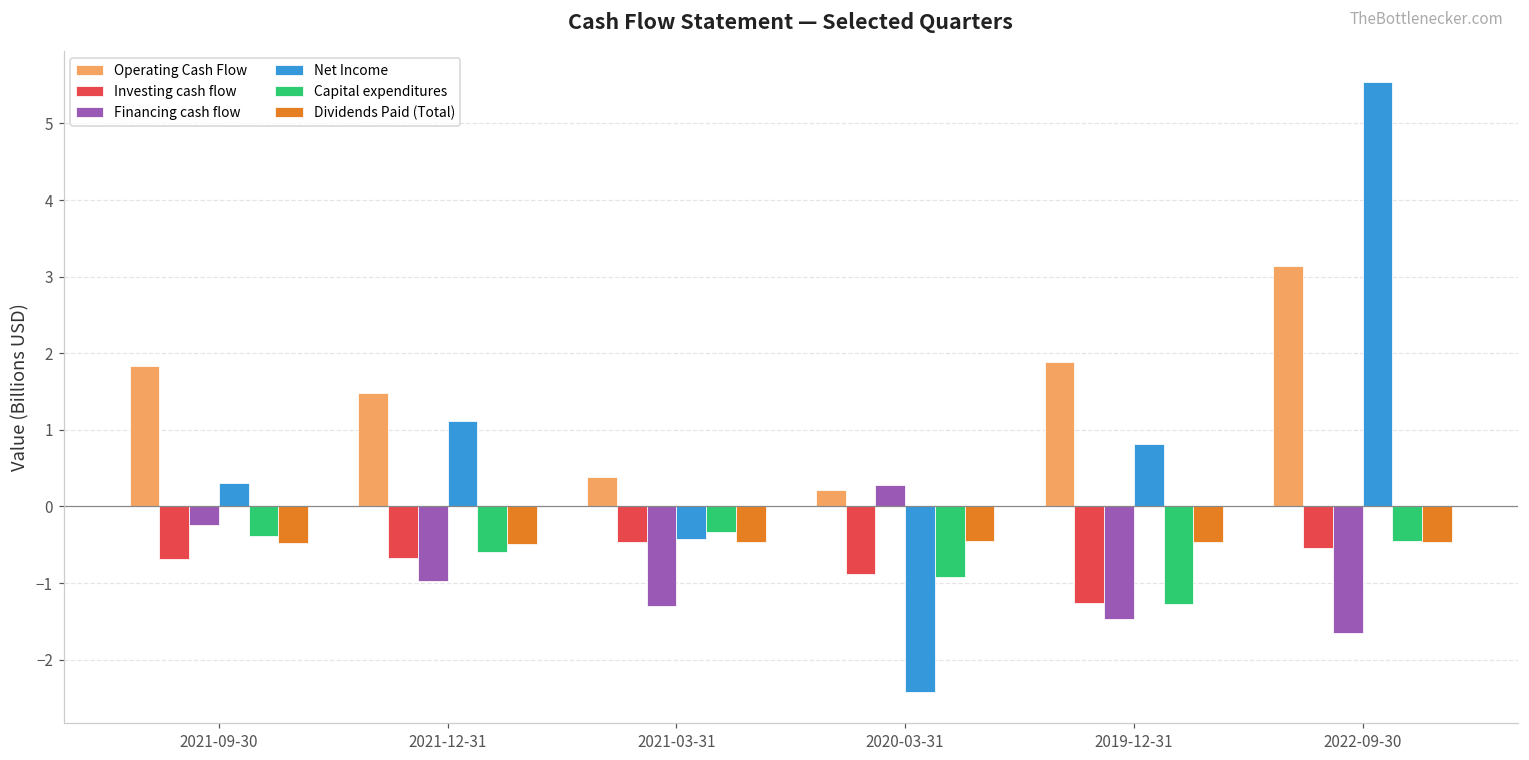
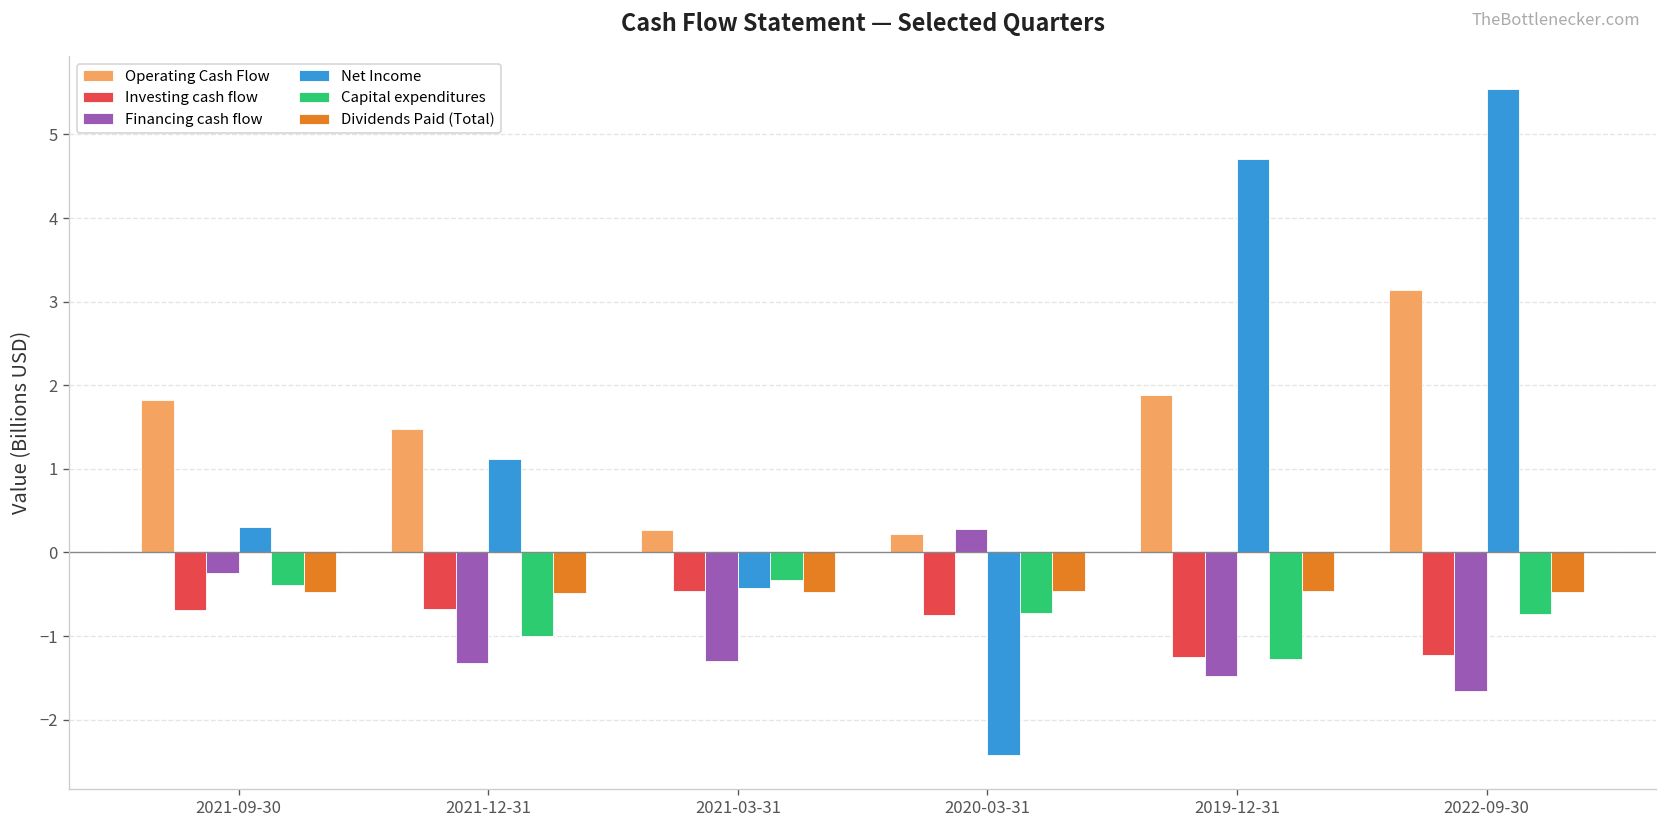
Financing cash flow, 2021-12-31: -1.0 -> -1.3
Capital expenditures, 2021-12-31: -0.6 -> -1.0
Operating Cash Flow, 2021-03-31: 0.4 -> 0.3
Investing cash flow, 2020-03-31: -0.9 -> -0.8
Capital expenditures, 2020-03-31: -0.9 -> -0.7
Net Income, 2019-12-31: 0.8 -> 4.7
Investing cash flow, 2022-09-30: -0.5 -> -1.2
Capital expenditures, 2022-09-30: -0.5 -> -0.7
